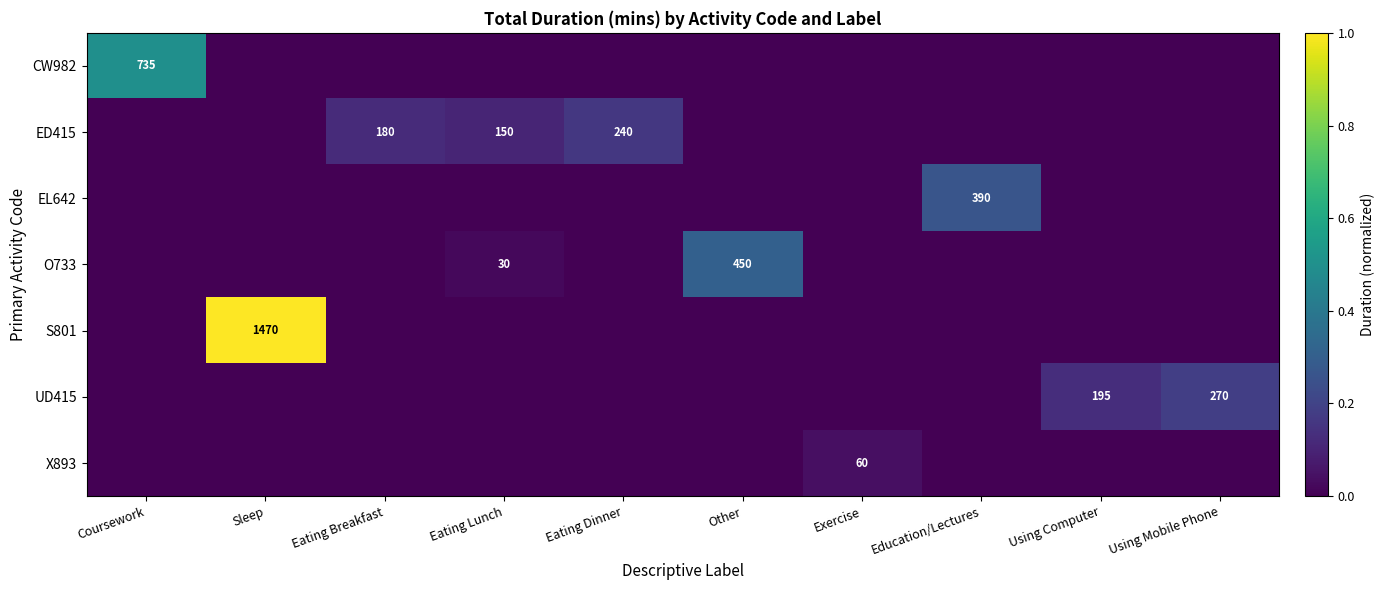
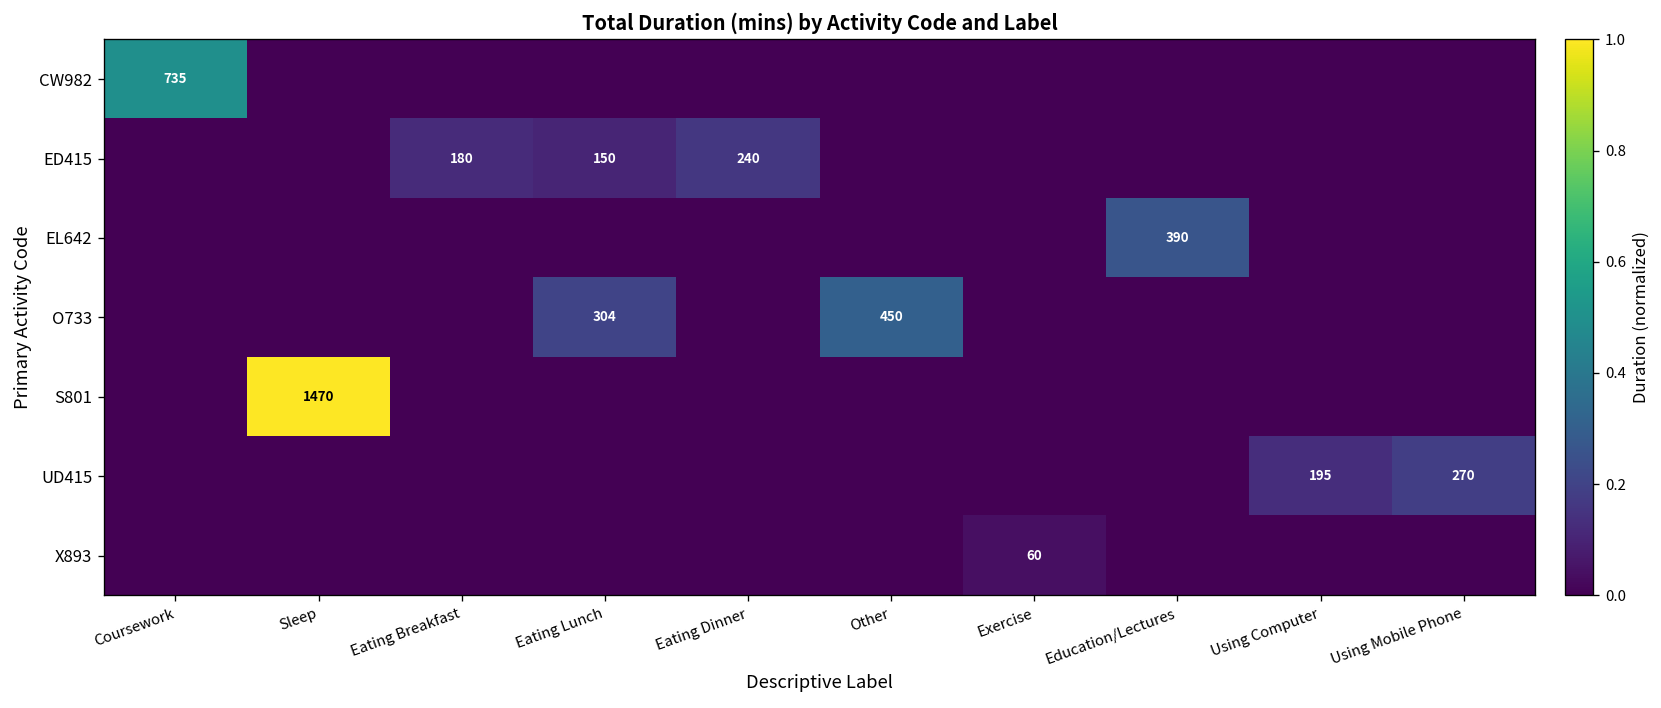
O733, Eating Lunch: 30 -> 304
